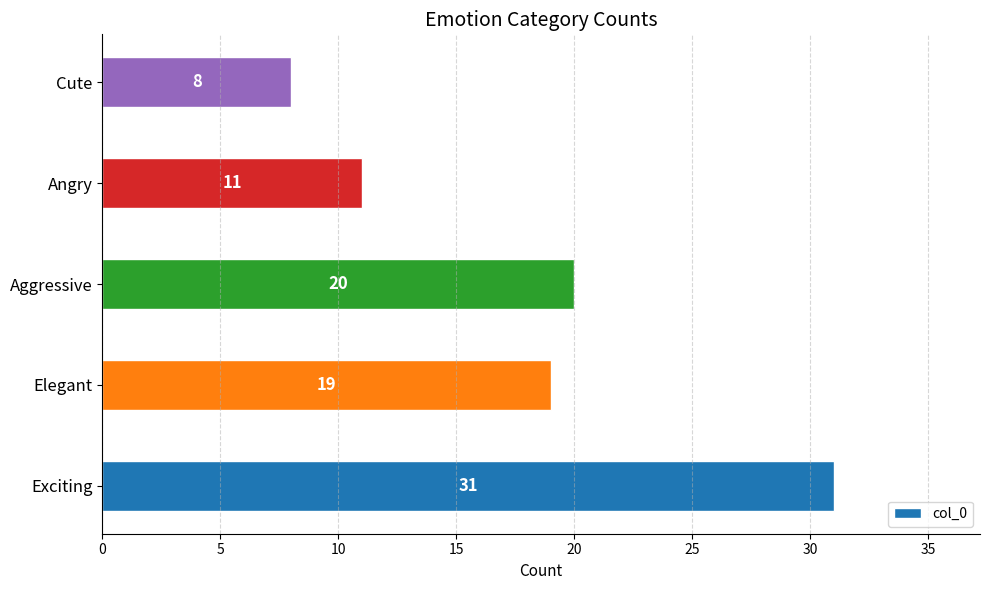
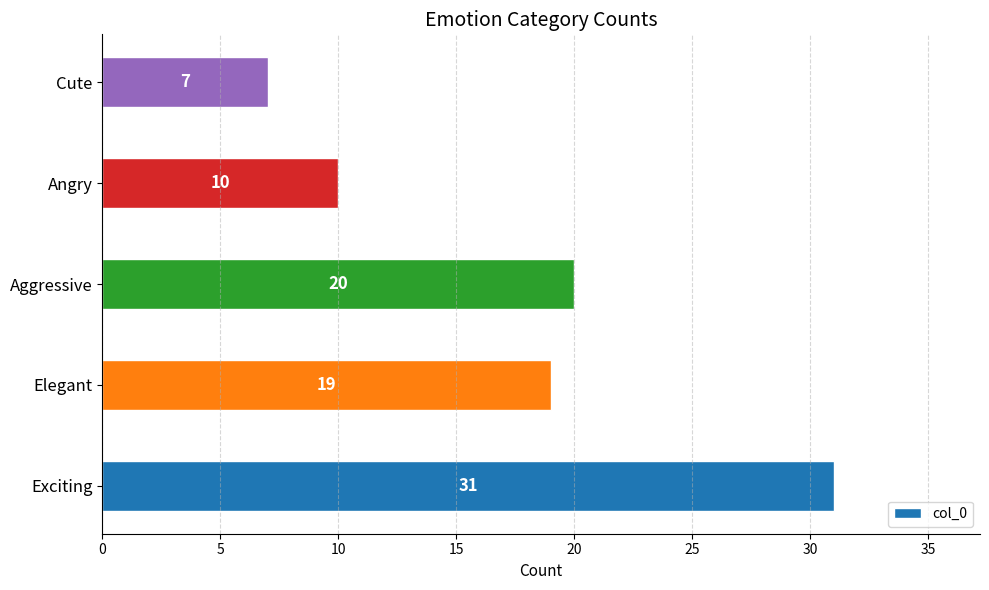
Cute: 8 -> 7
Angry: 11 -> 10
